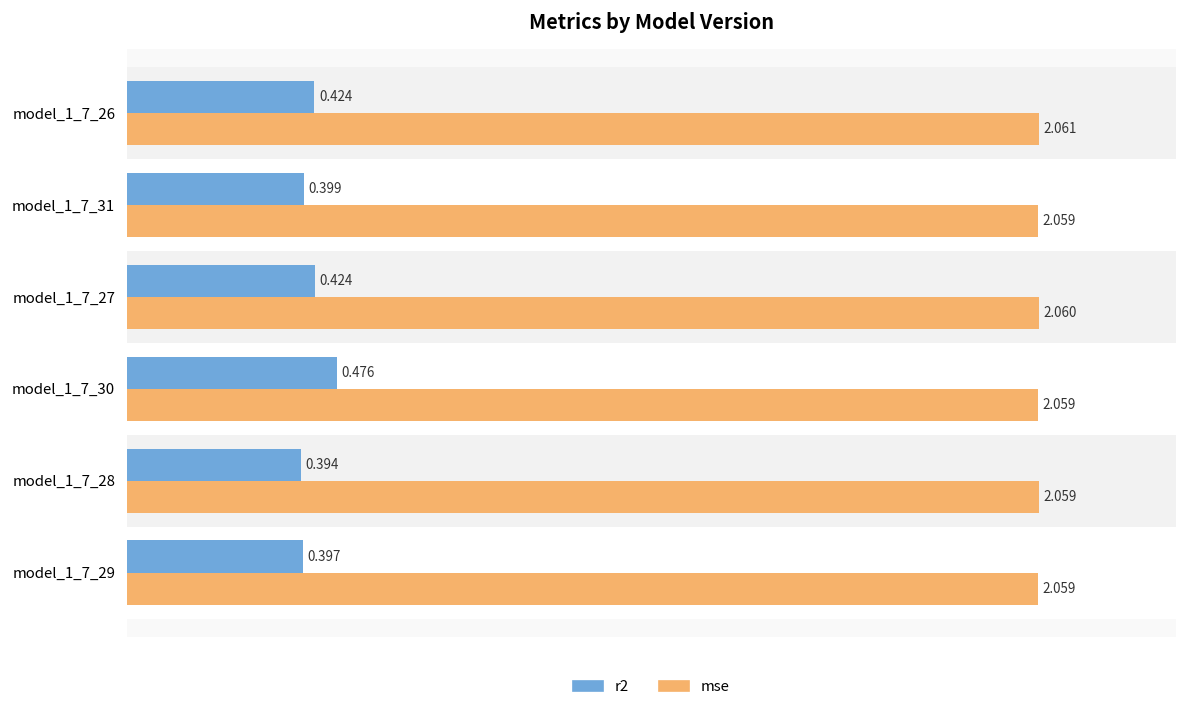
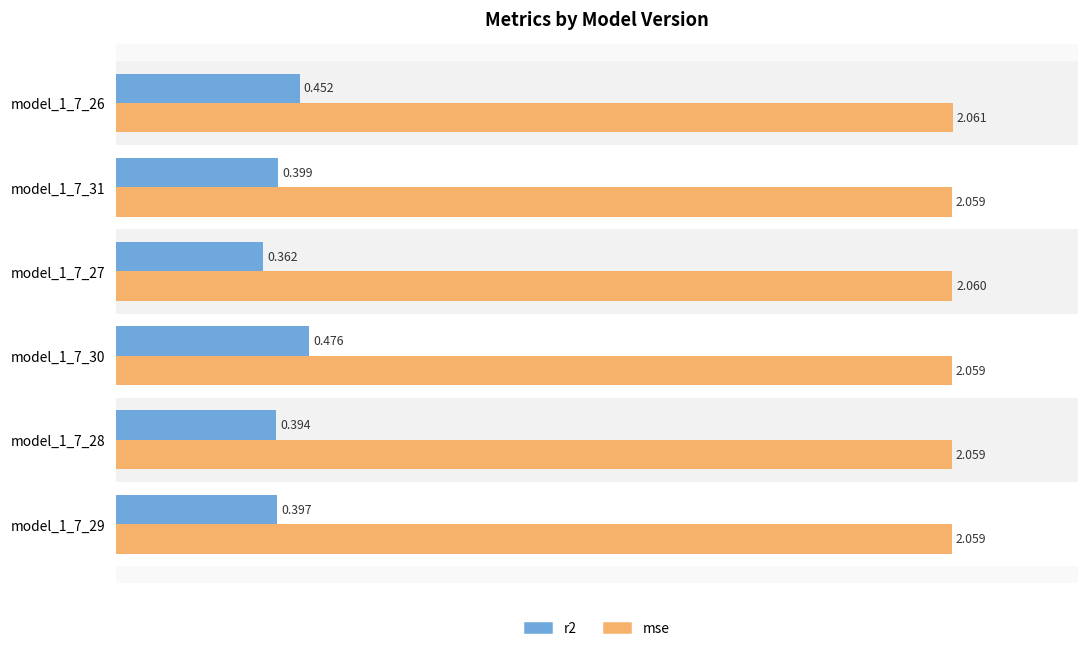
r2, model_1_7_26: 0.424 -> 0.452
r2, model_1_7_27: 0.424 -> 0.362
